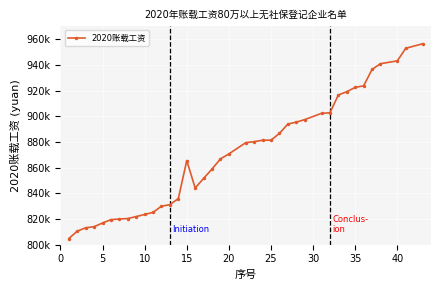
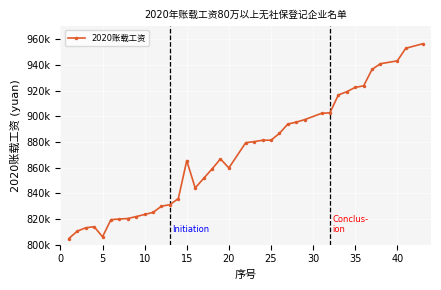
5: 817000 -> 806000
20: 871000 -> 860000
